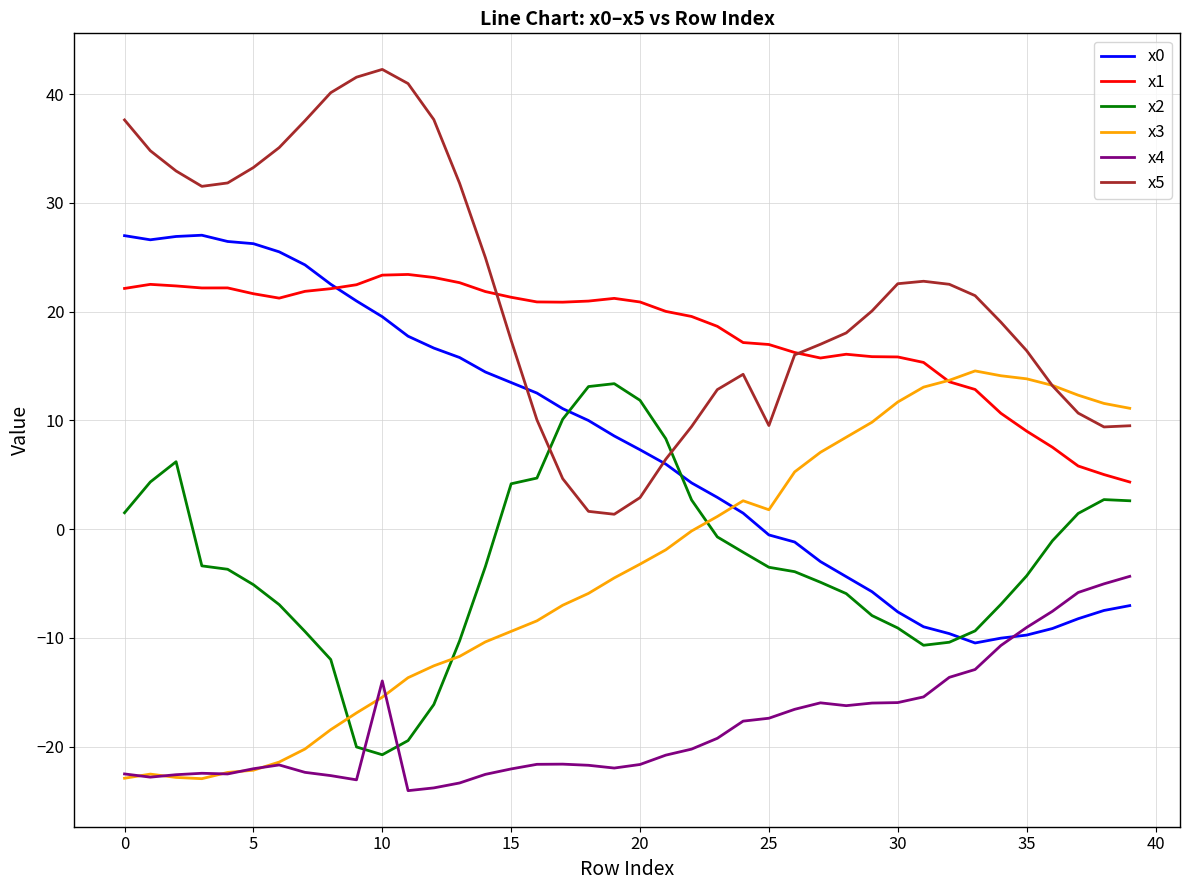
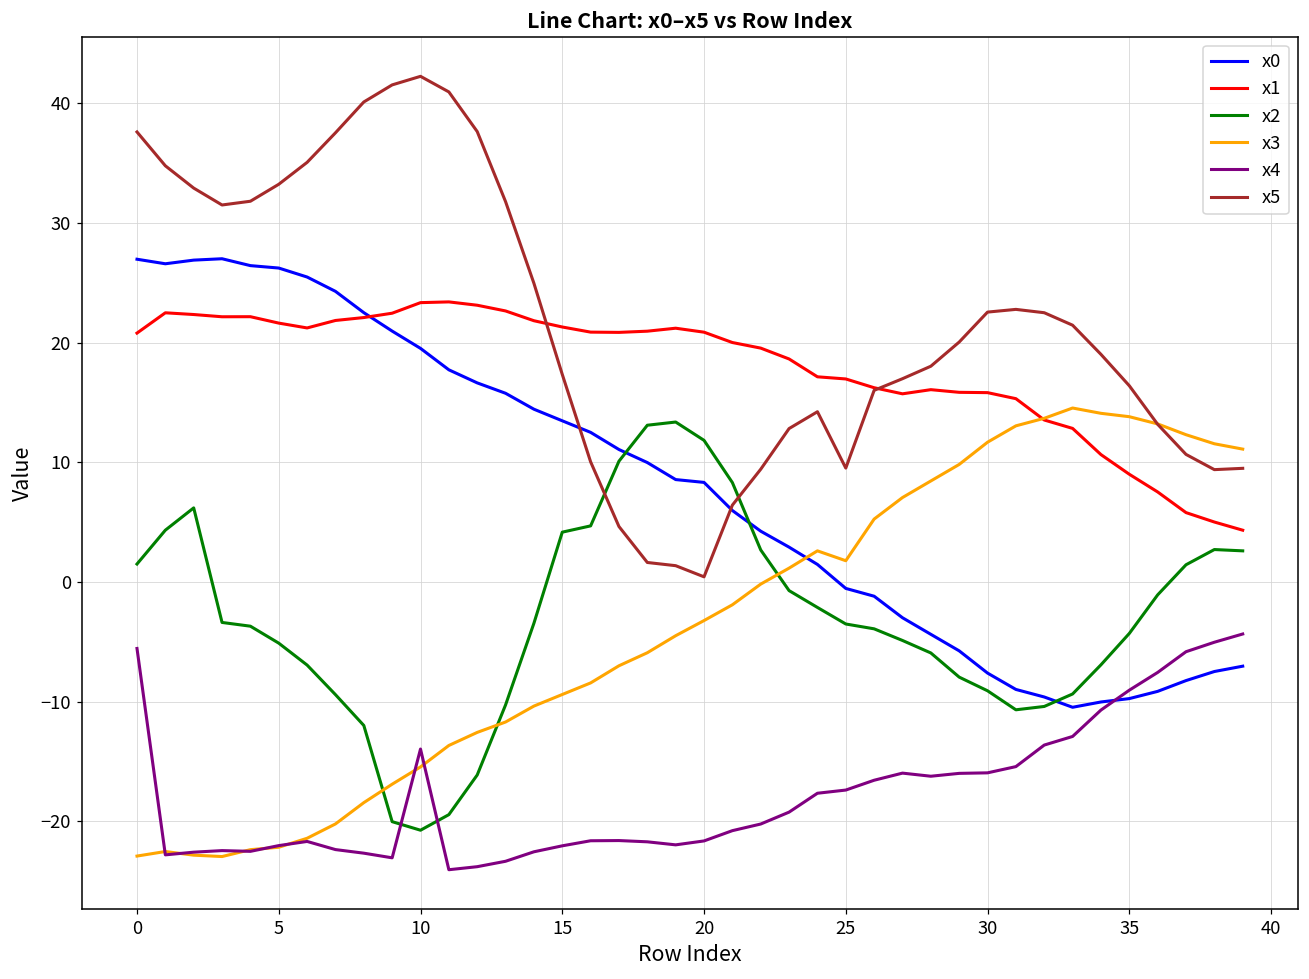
x1, 0: 22.1 -> 20.8
x4, 0: -22.5 -> -5.6
x0, 20: 7.3 -> 8.3
x5, 20: 2.9 -> 0.4
